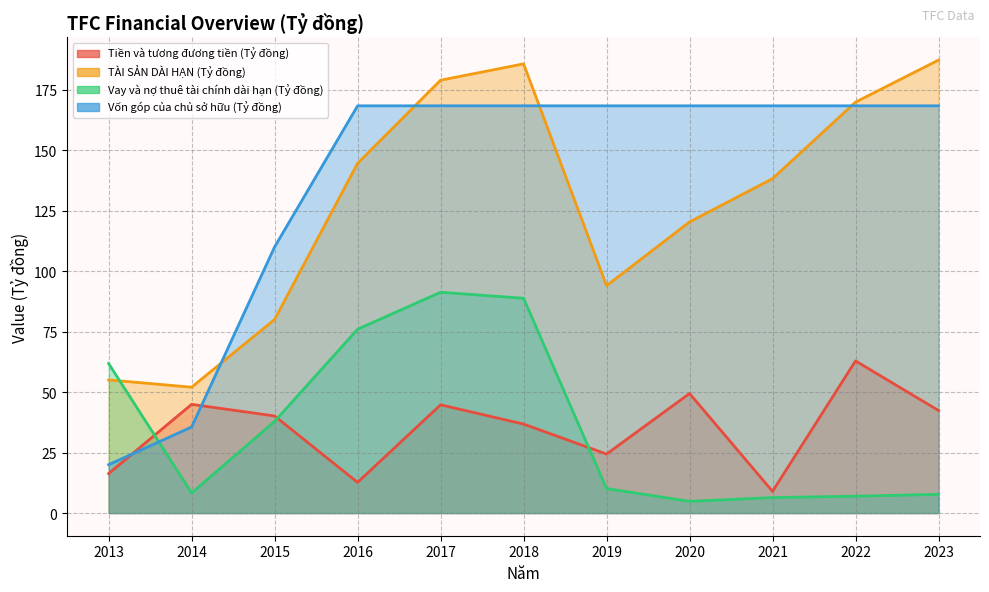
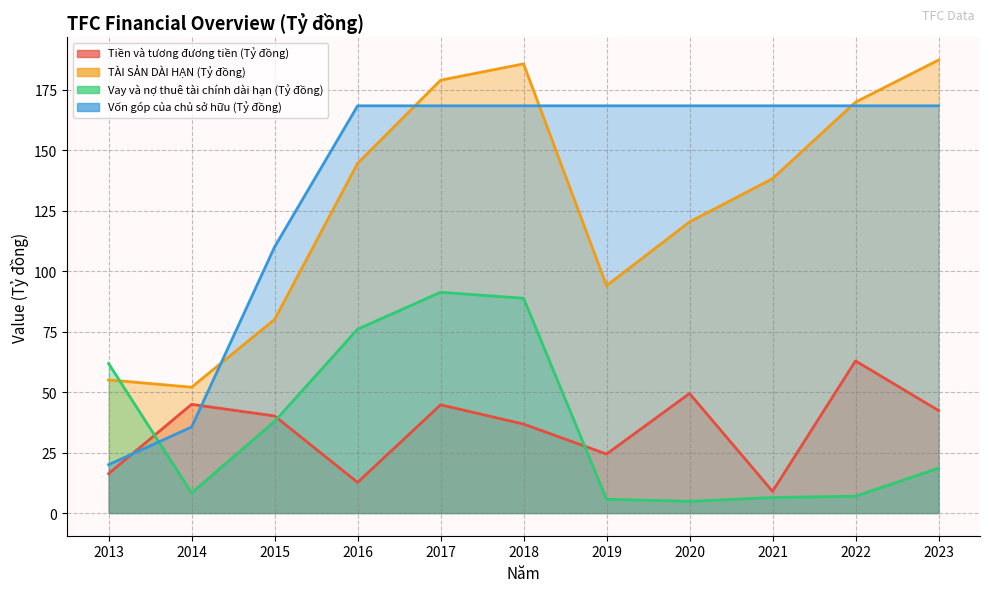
Vay và nợ thuê tài chính dài hạn (Tỷ đồng), 2019: 10 -> 6
Vay và nợ thuê tài chính dài hạn (Tỷ đồng), 2023: 8 -> 19
